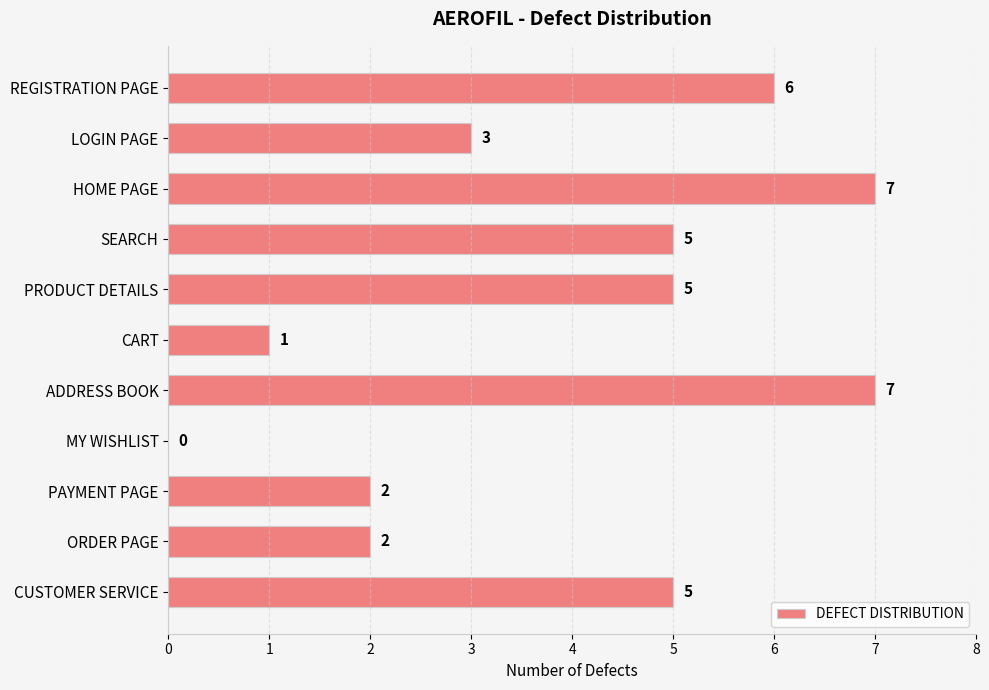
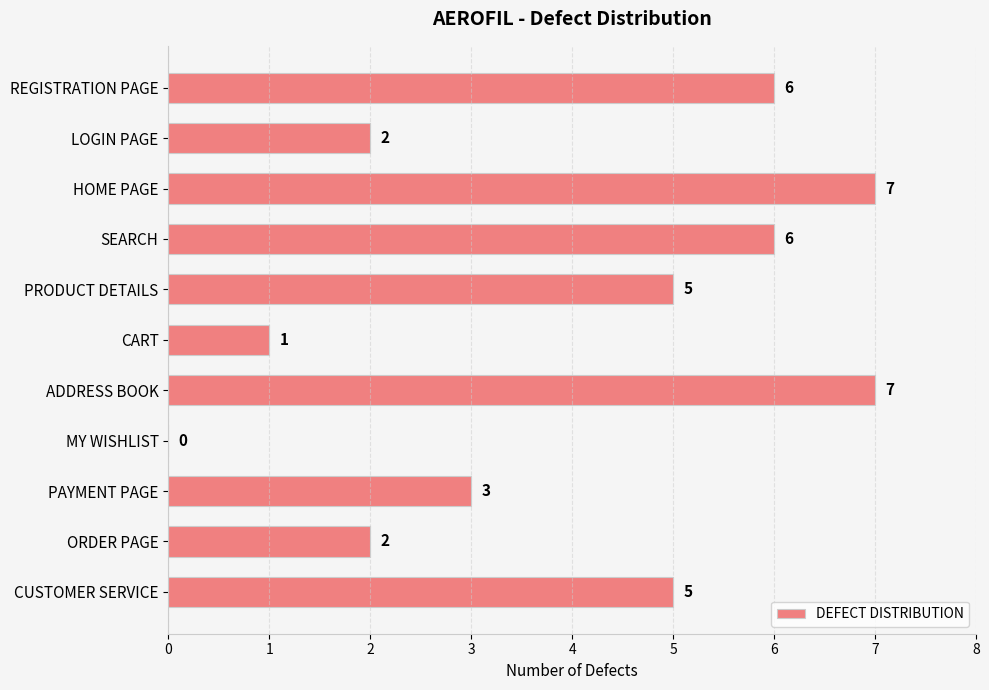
LOGIN PAGE: 3 -> 2
SEARCH: 5 -> 6
PAYMENT PAGE: 2 -> 3
